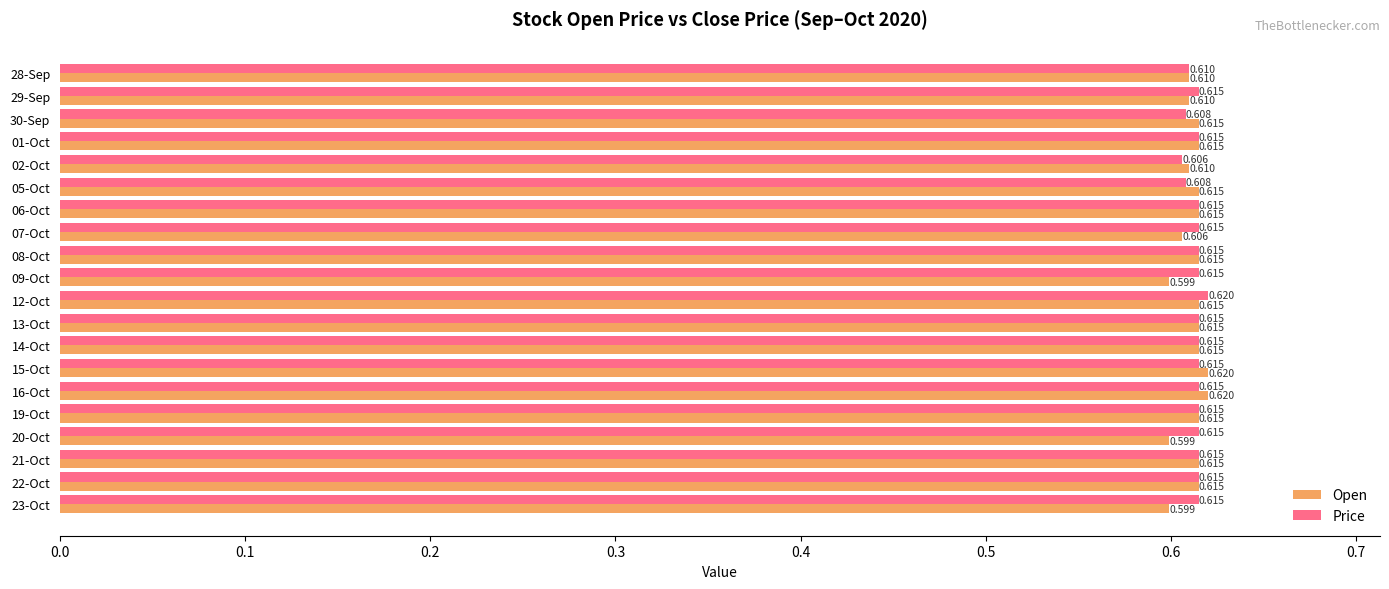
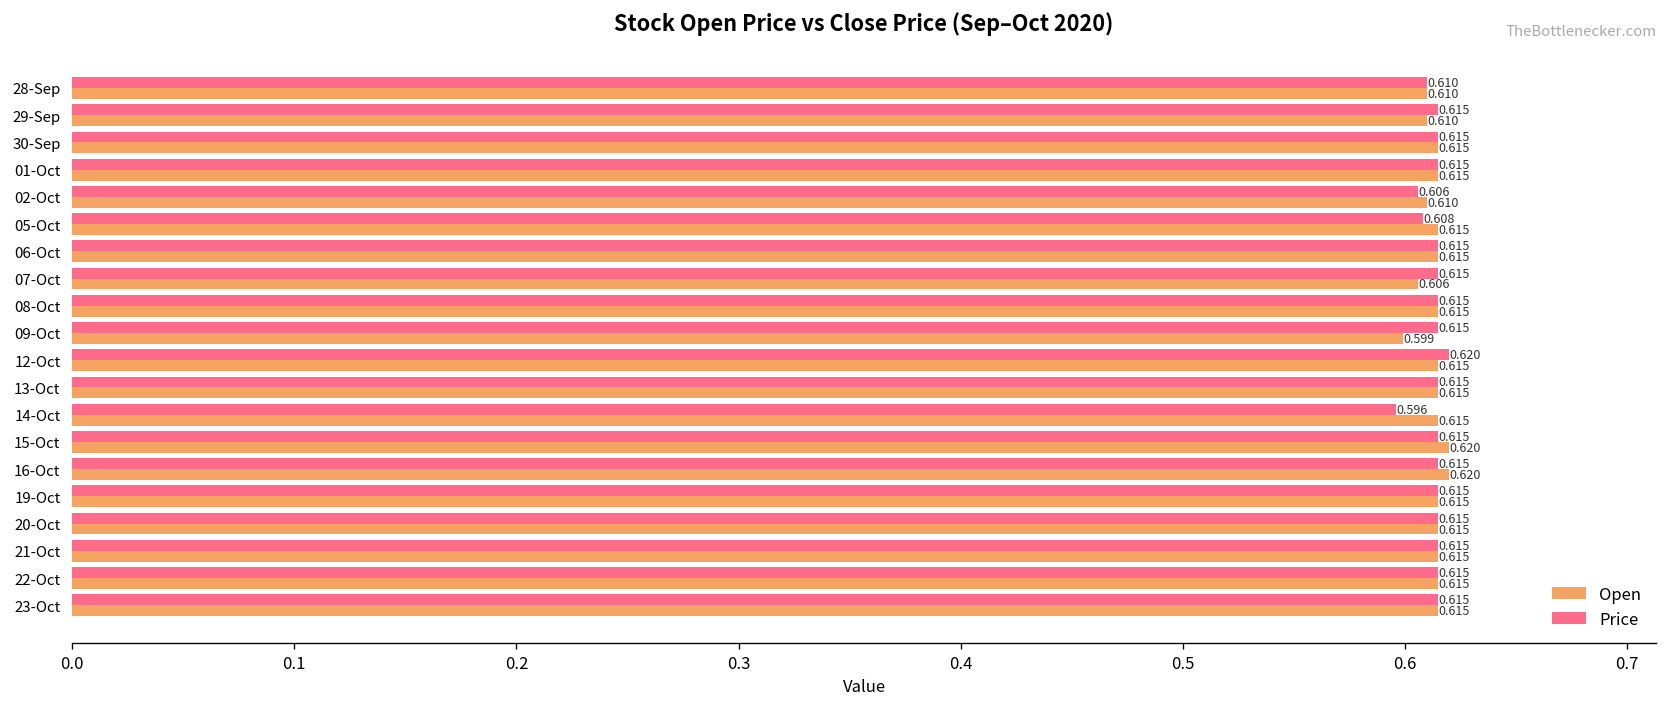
Price, 30-Sep: 0.608 -> 0.615
Price, 14-Oct: 0.615 -> 0.596
Open, 20-Oct: 0.599 -> 0.615
Open, 23-Oct: 0.599 -> 0.615
